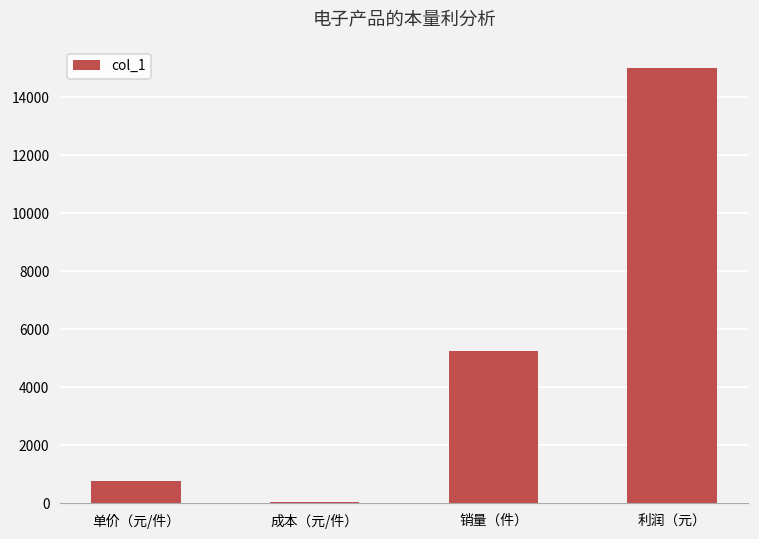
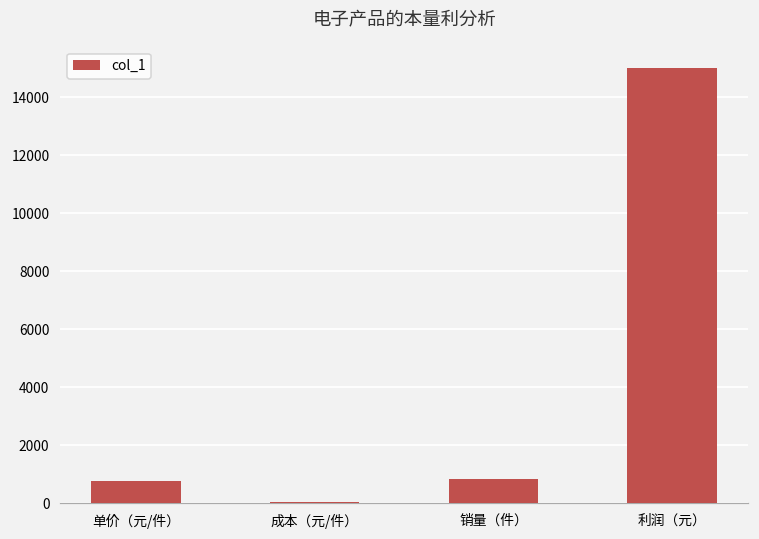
销量（件）: 5300 -> 800
